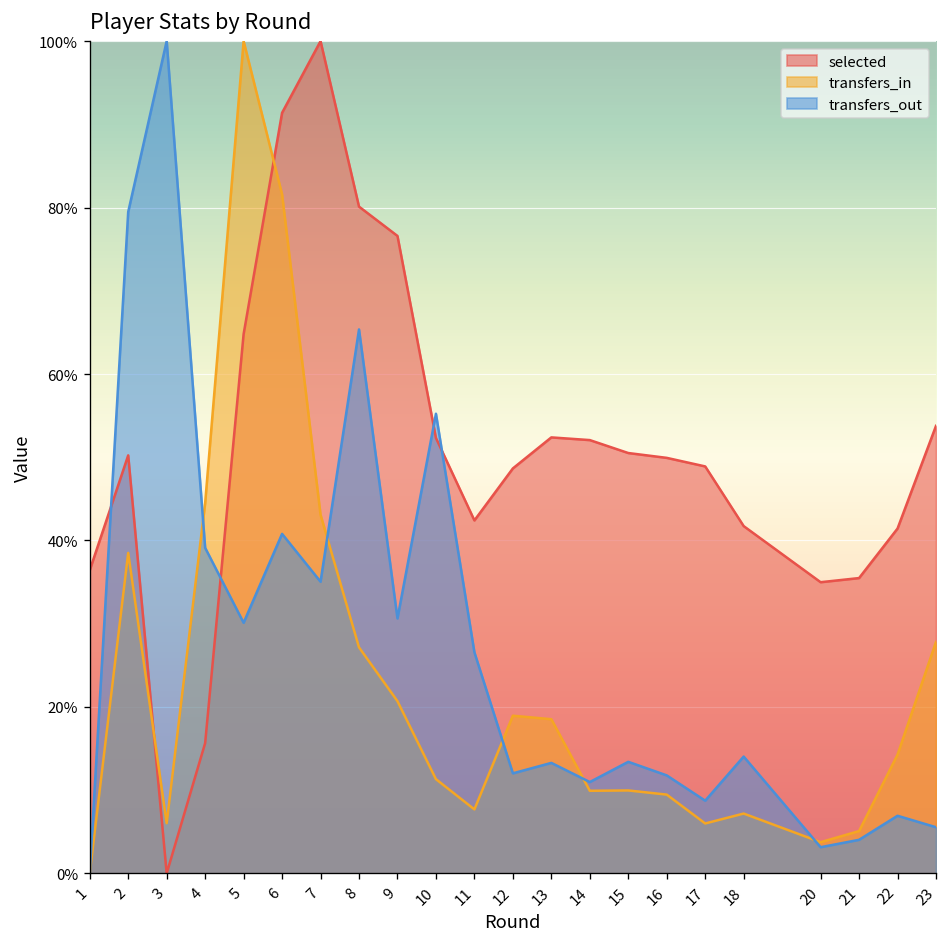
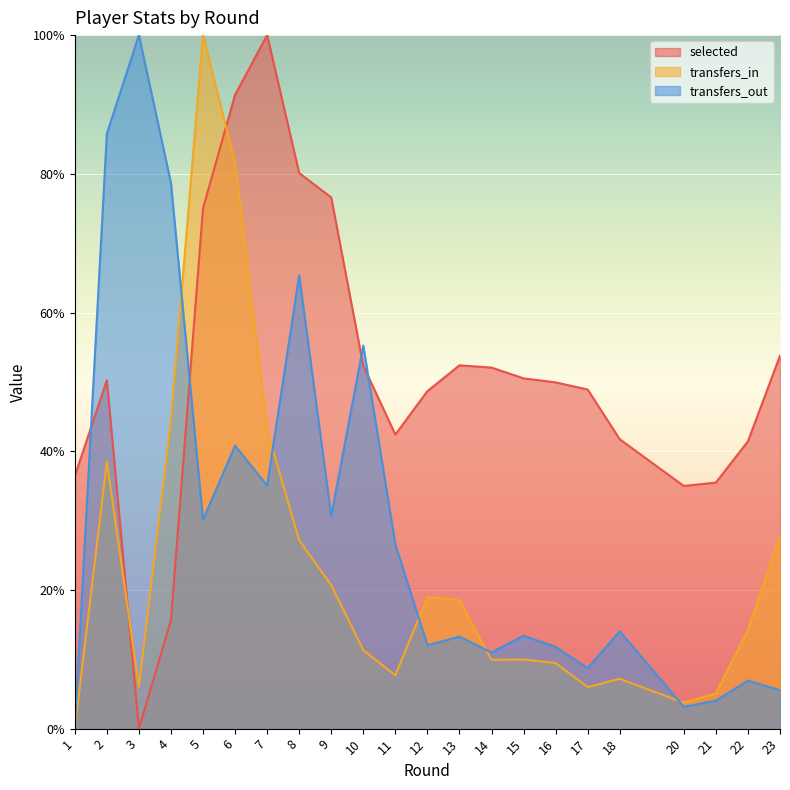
transfers_out, 2: 79% -> 86%
transfers_out, 4: 39% -> 79%
selected, 5: 65% -> 75%
